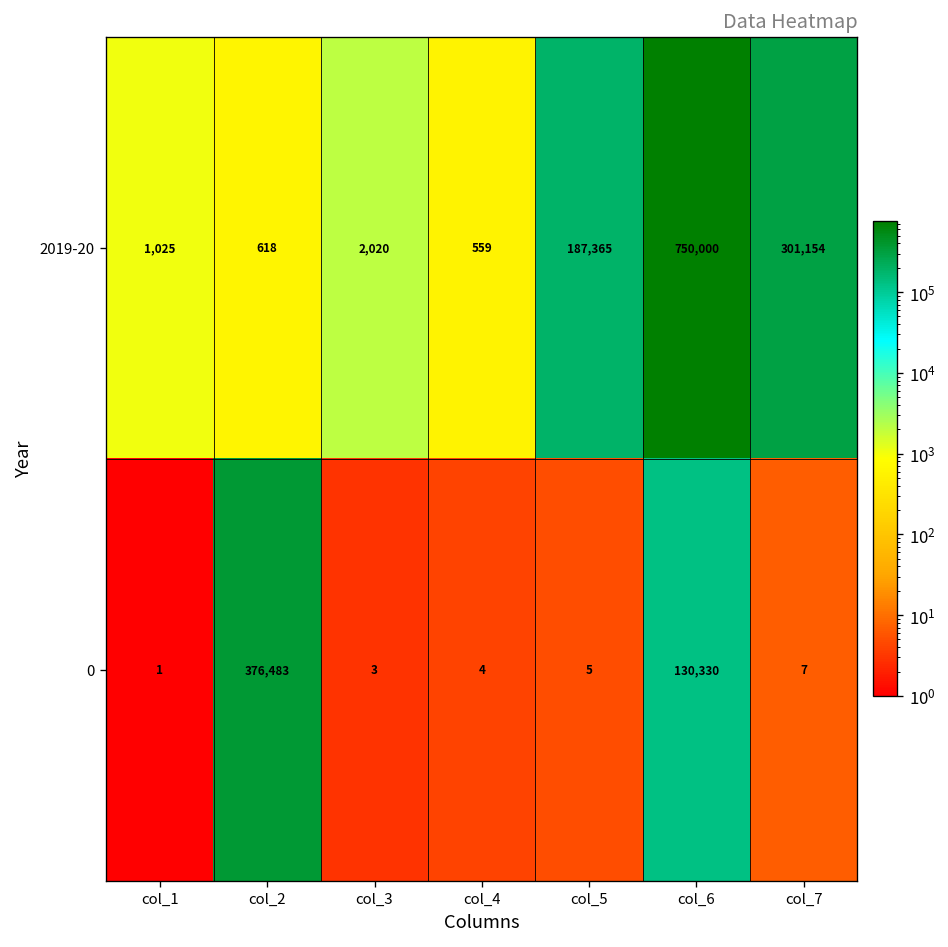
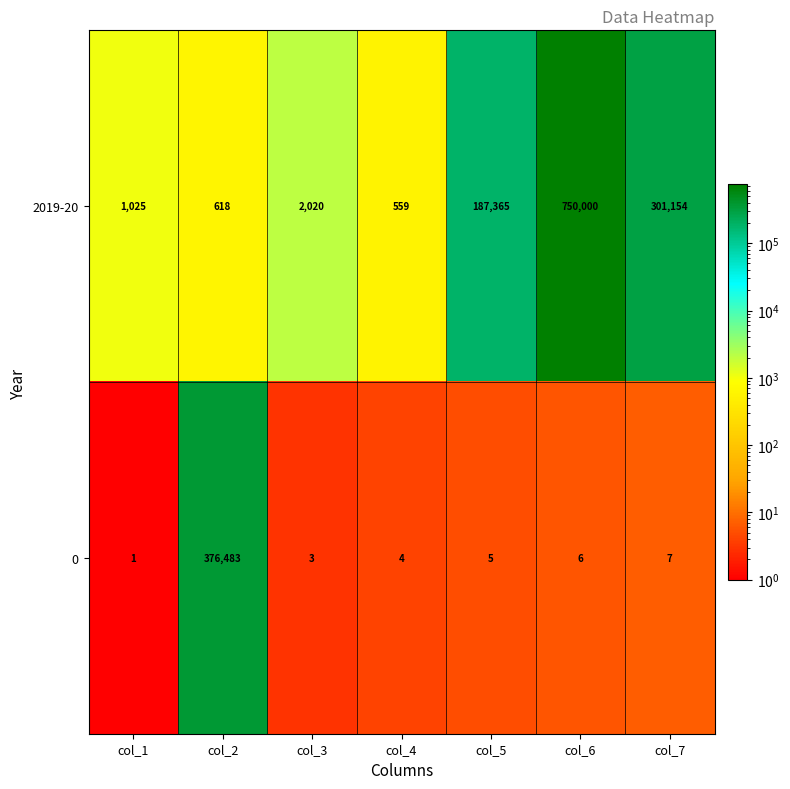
0, col_6: 130,330 -> 6
